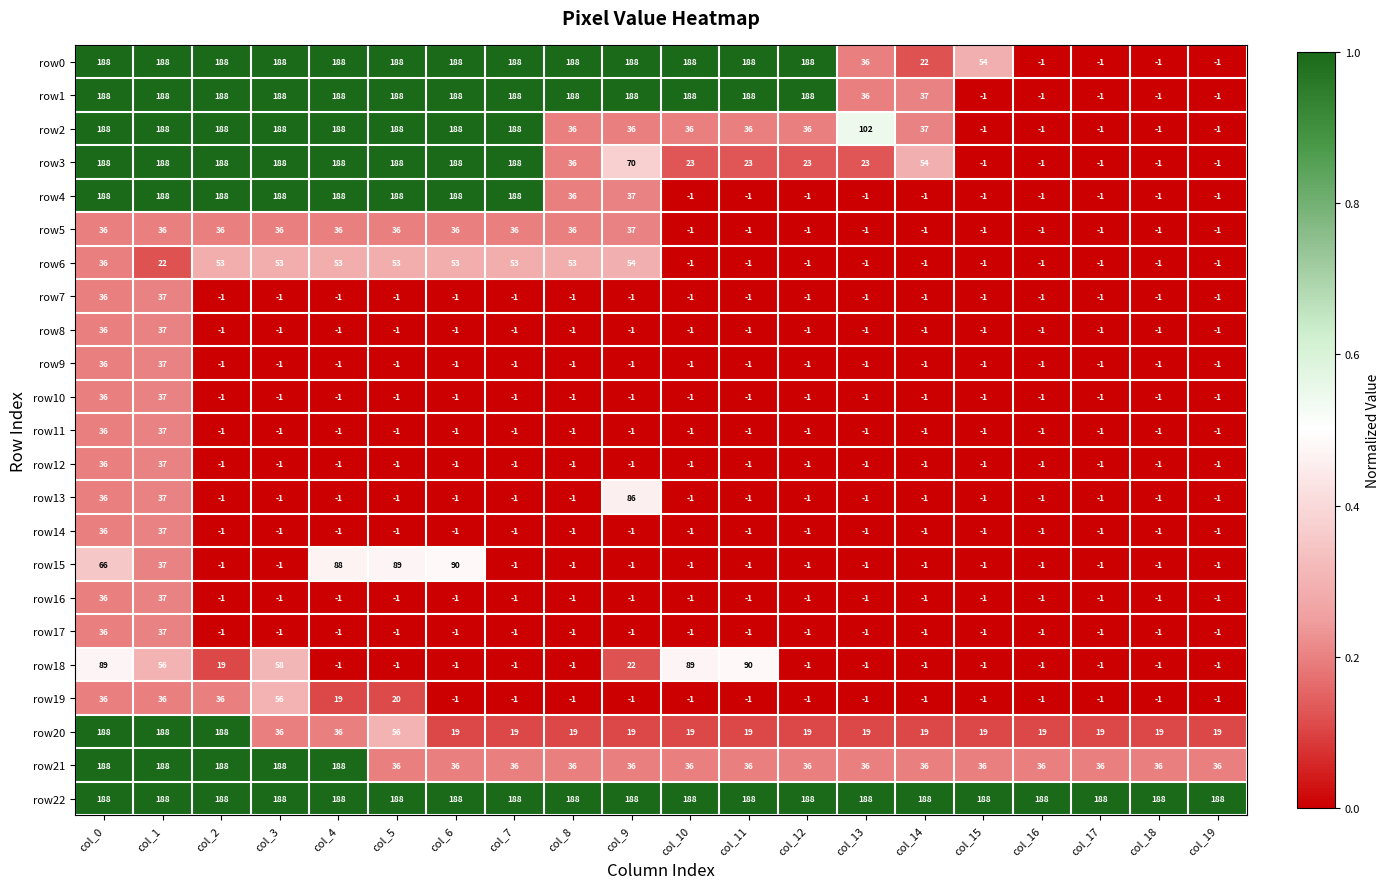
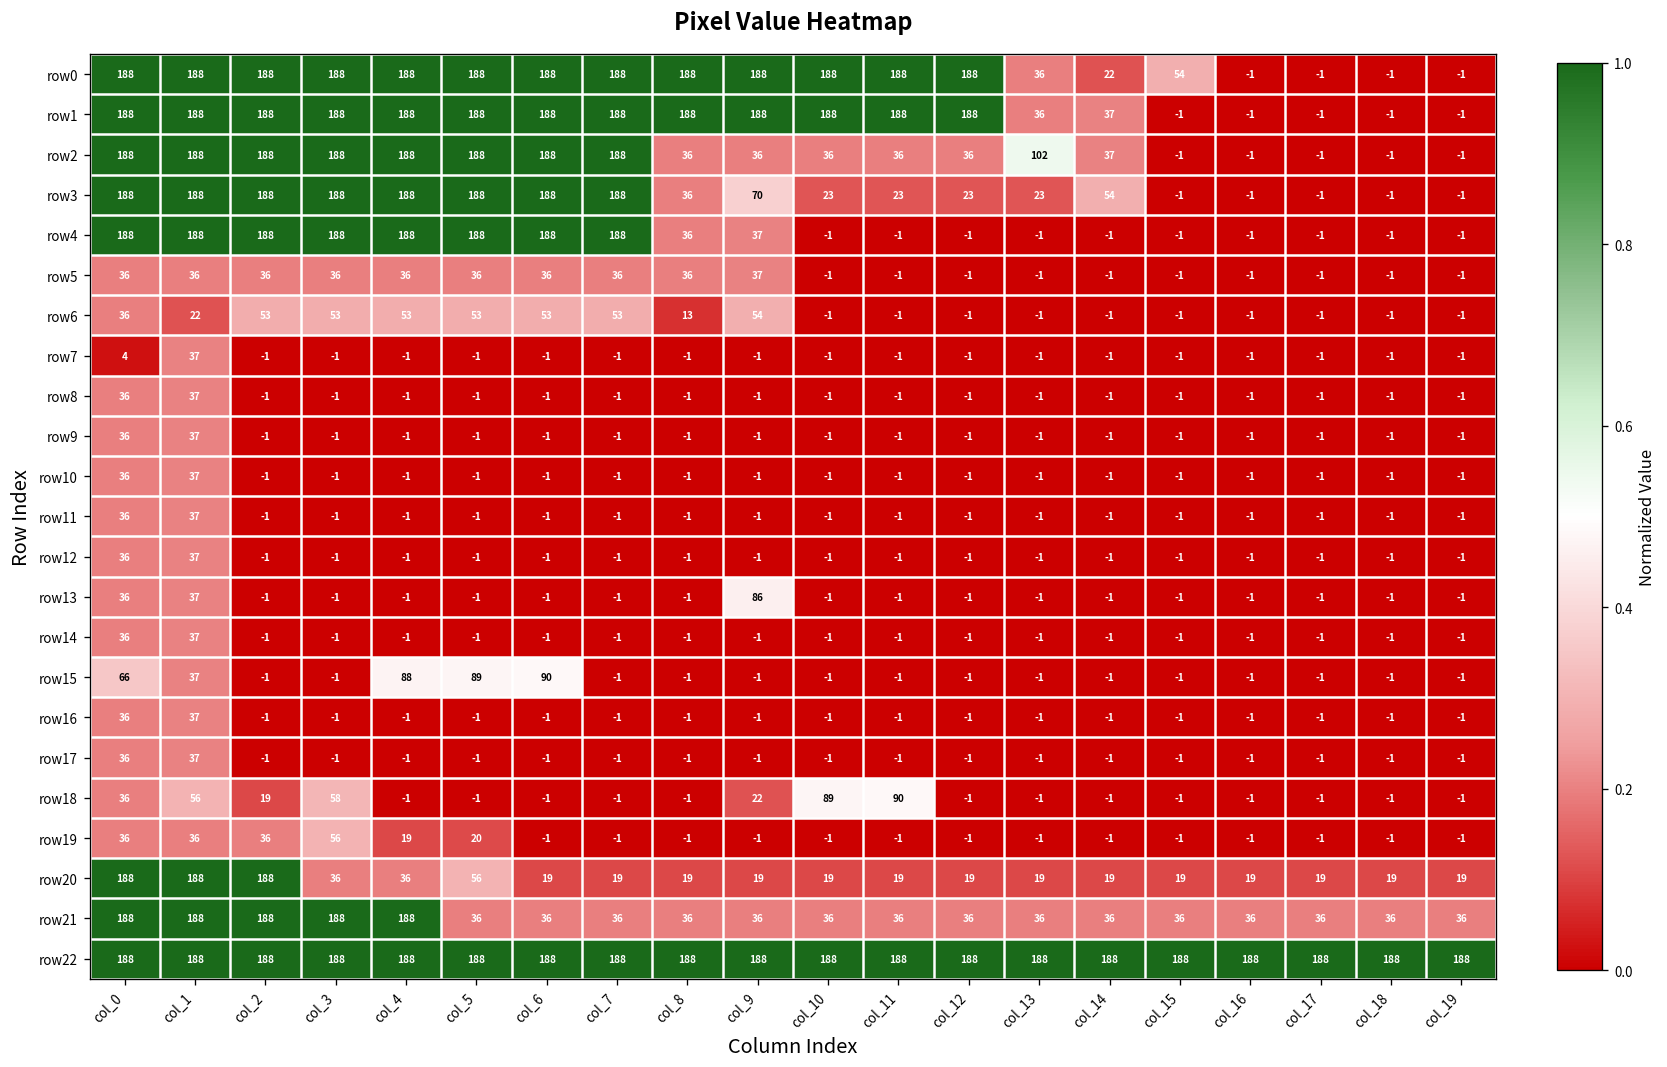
row6, col_8: 53 -> 13
row7, col_0: 36 -> 4
row18, col_0: 89 -> 36
